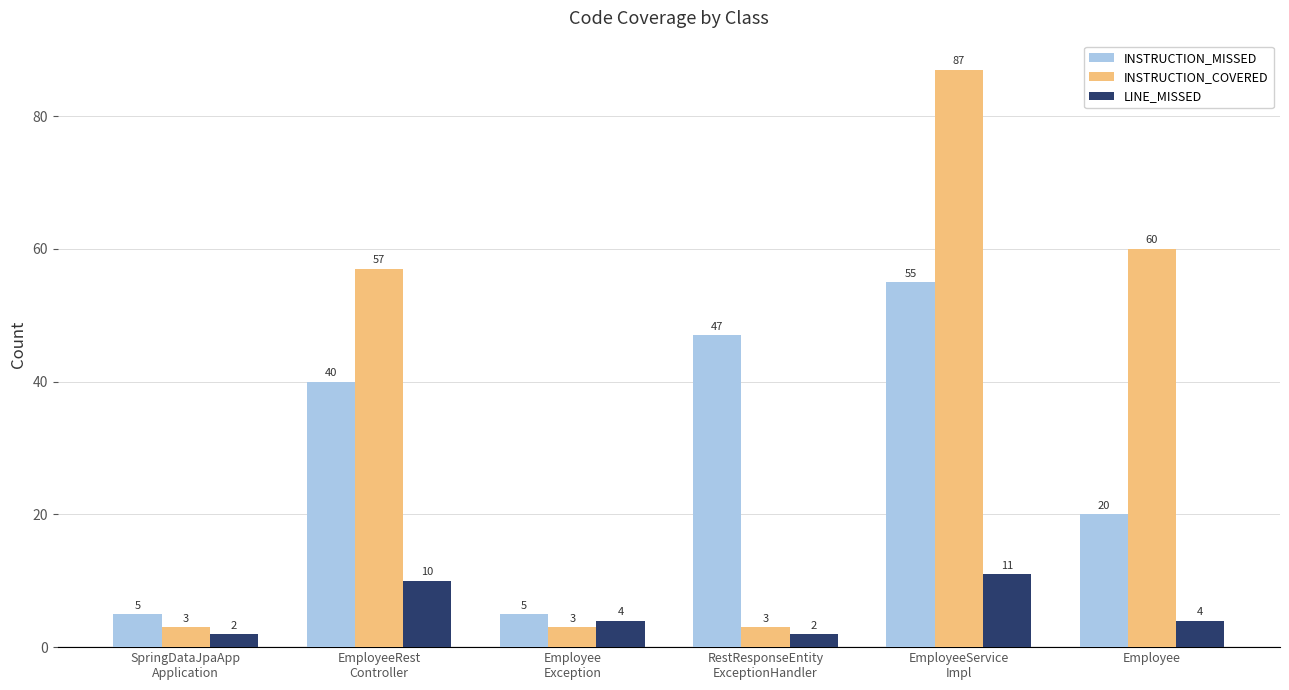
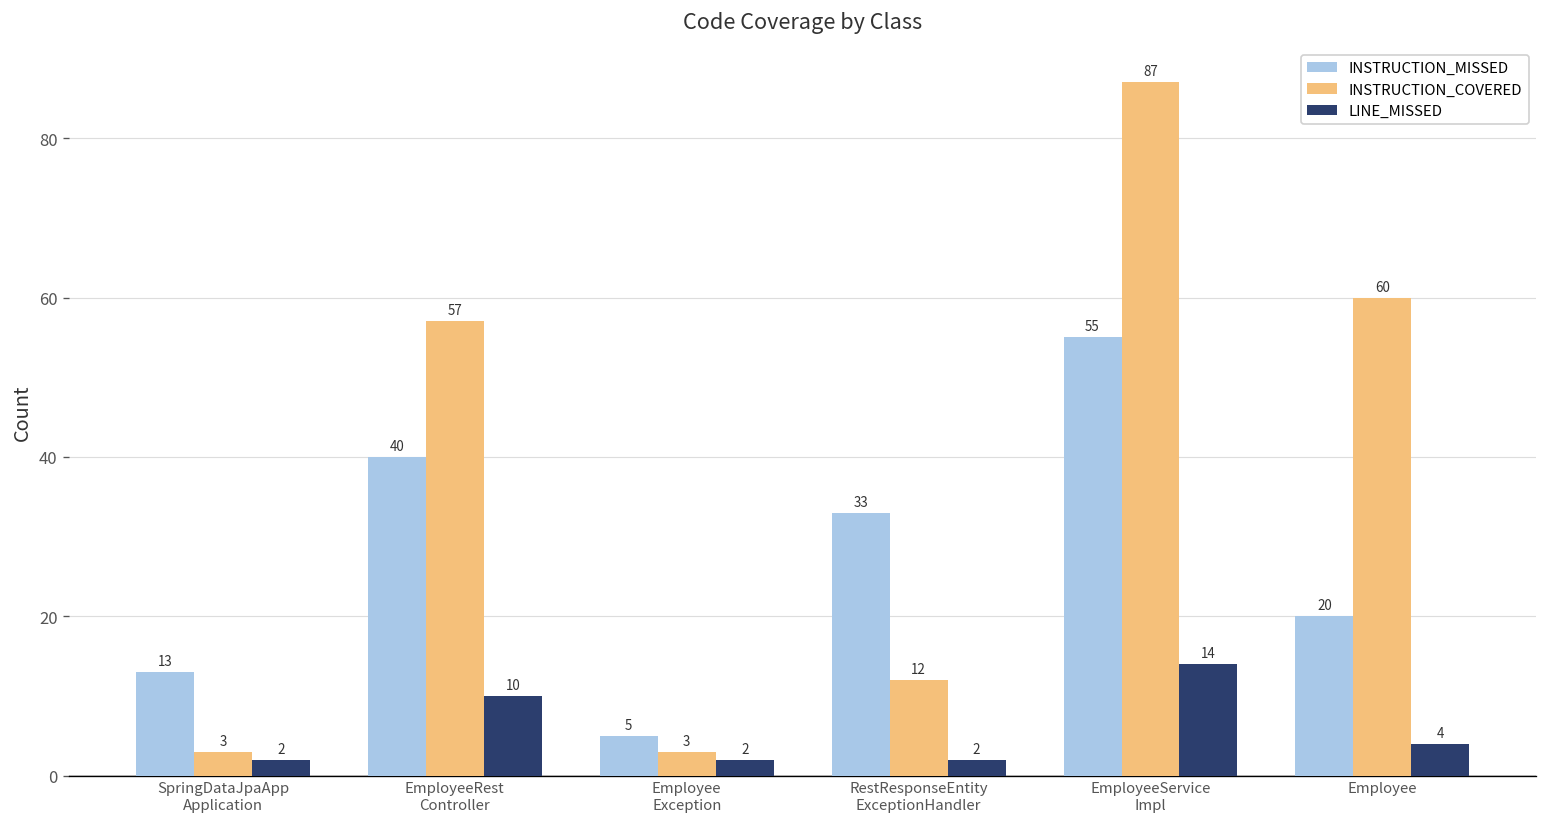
INSTRUCTION_MISSED, SpringDataJpaApp Application: 5 -> 13
LINE_MISSED, Employee Exception: 4 -> 2
INSTRUCTION_MISSED, RestResponseEntity ExceptionHandler: 47 -> 33
INSTRUCTION_COVERED, RestResponseEntity ExceptionHandler: 3 -> 12
LINE_MISSED, EmployeeService Impl: 11 -> 14
